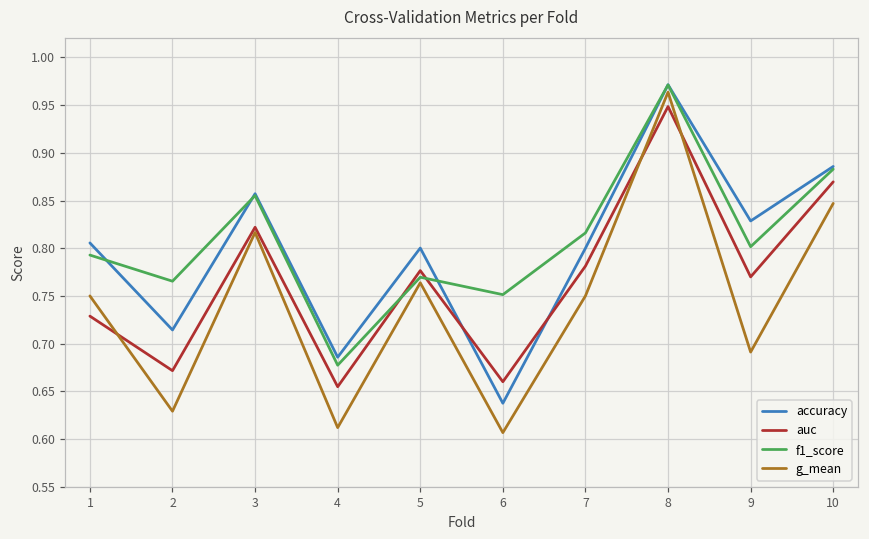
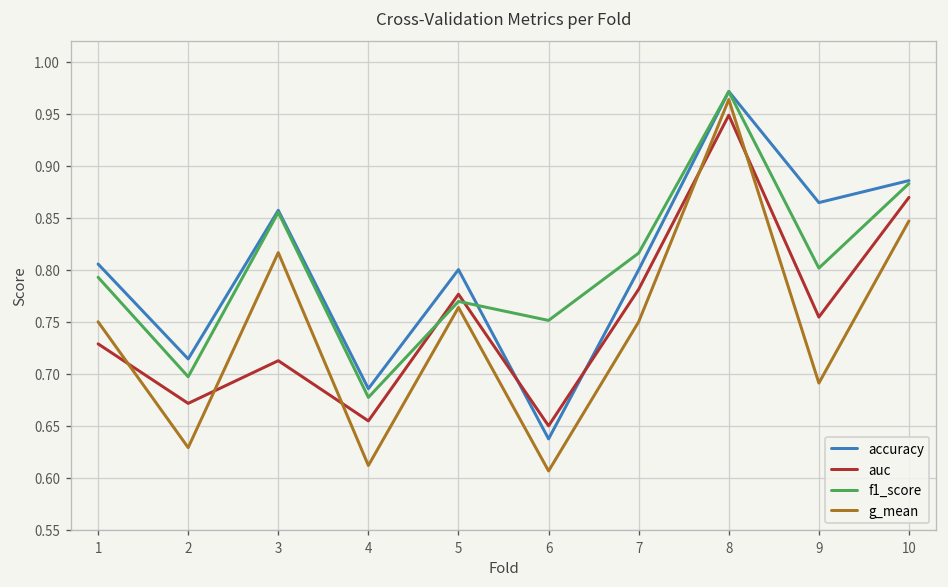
f1_score, 2: 0.77 -> 0.70
auc, 3: 0.82 -> 0.71
auc, 6: 0.66 -> 0.65
accuracy, 9: 0.83 -> 0.86
auc, 9: 0.77 -> 0.75
